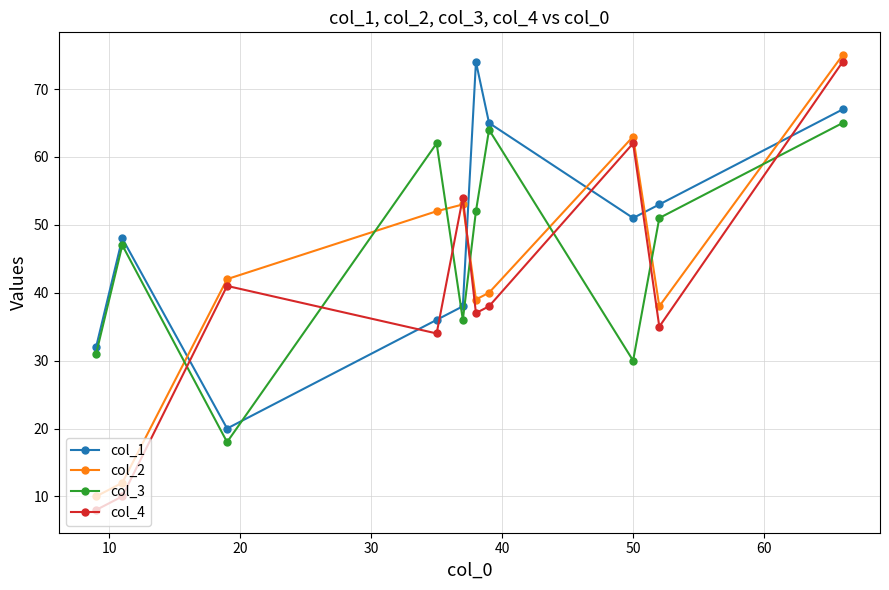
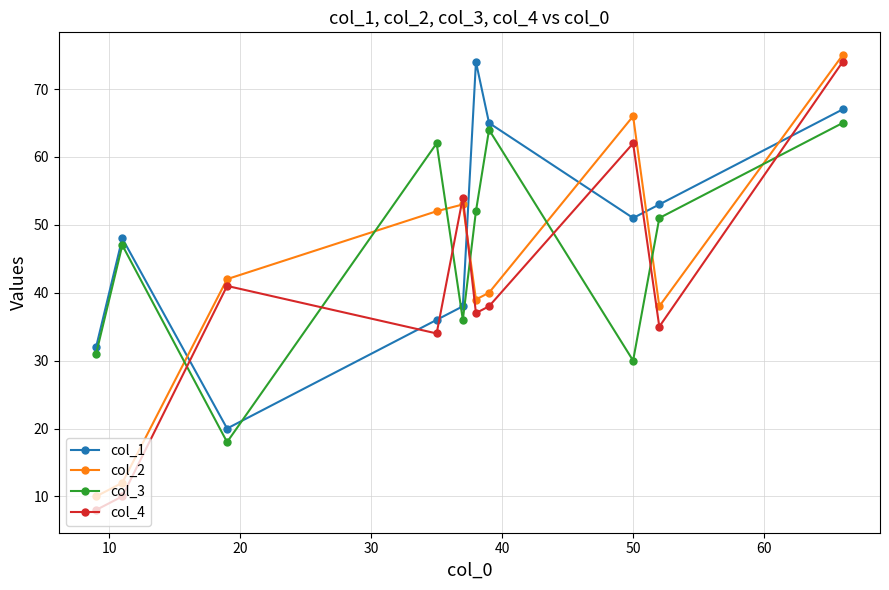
col_2, 50: 63 -> 66
